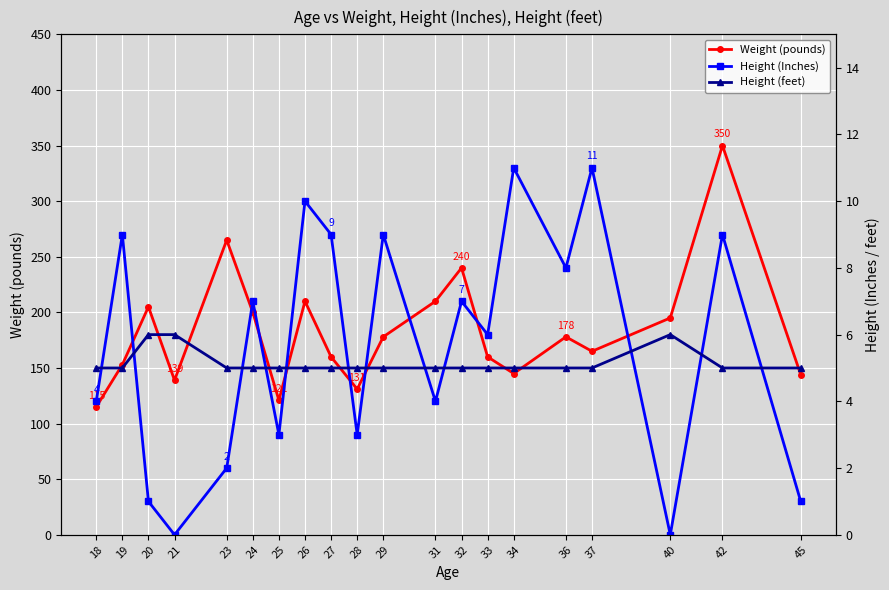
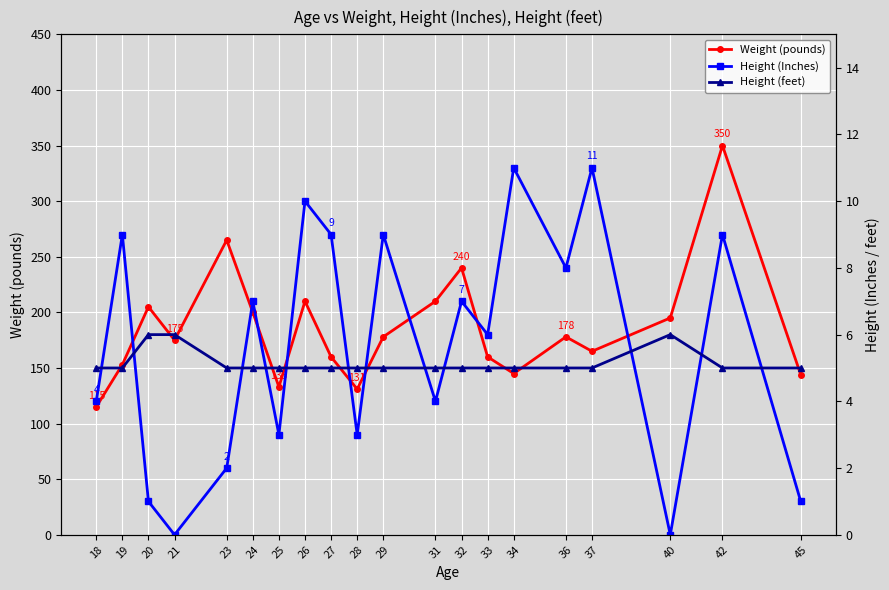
Weight (pounds), 21: 139 -> 175
Weight (pounds), 25: 121 -> 133
